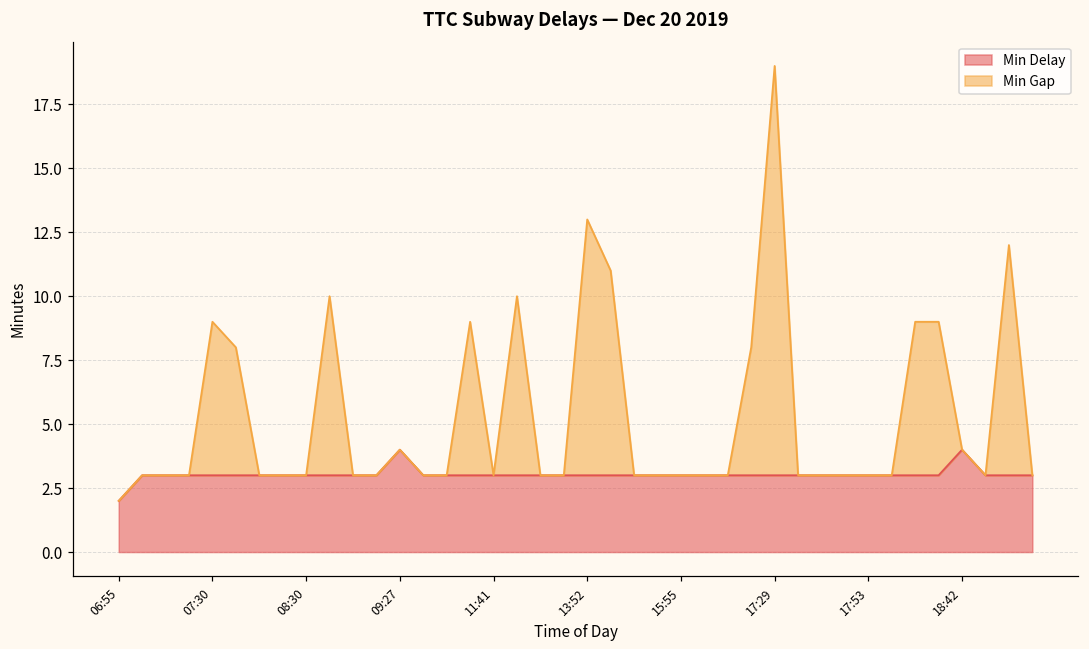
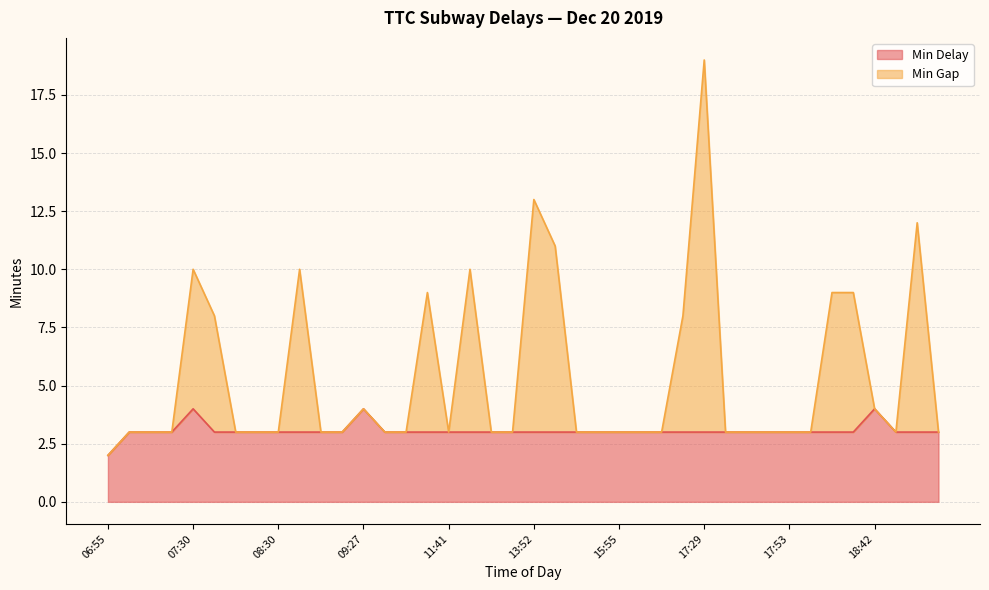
Min Delay, 07:30: 3 -> 4
